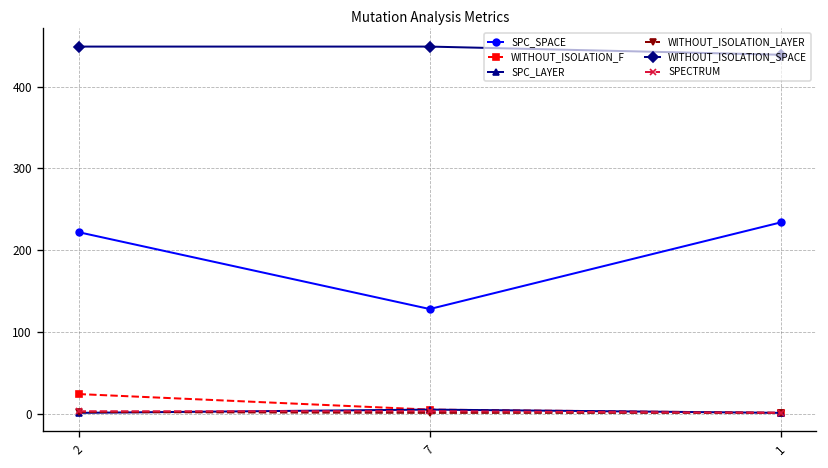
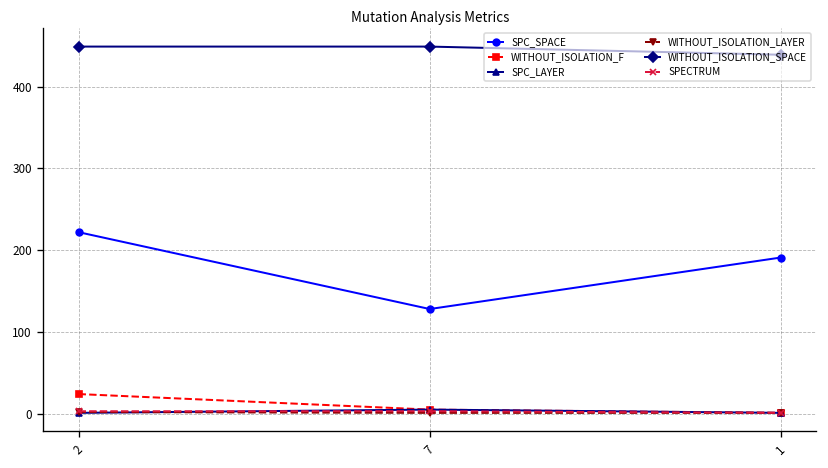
SPC_SPACE, 1: 230 -> 190
